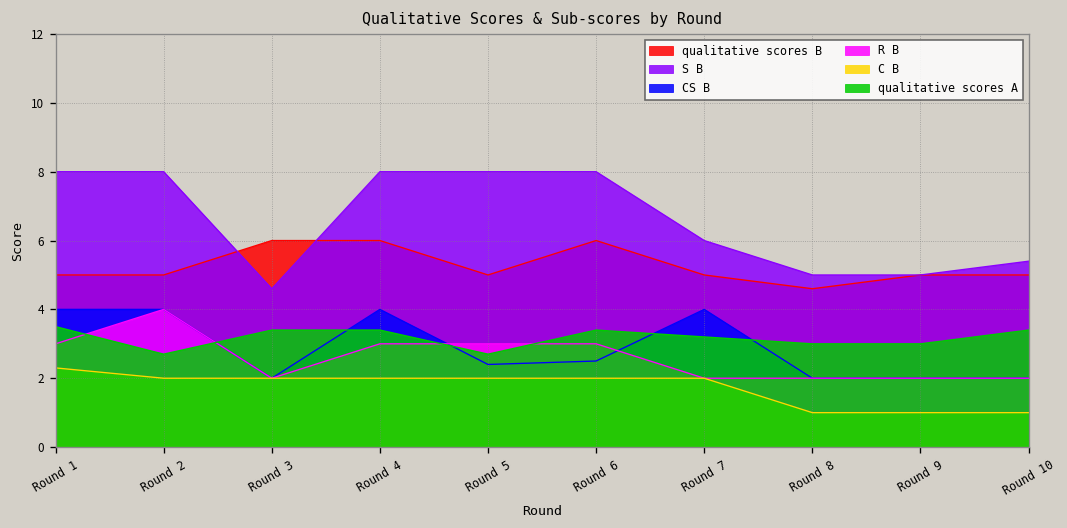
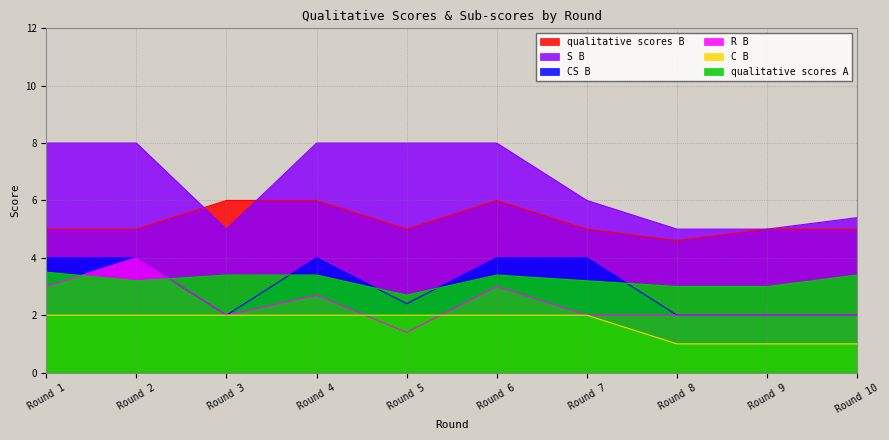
C B, Round 1: 2.3 -> 2.0
qualitative scores A, Round 2: 2.7 -> 3.2
S B, Round 3: 4.6 -> 5.0
R B, Round 4: 3.0 -> 2.7
R B, Round 5: 3.0 -> 1.4
CS B, Round 6: 2.5 -> 4.0
